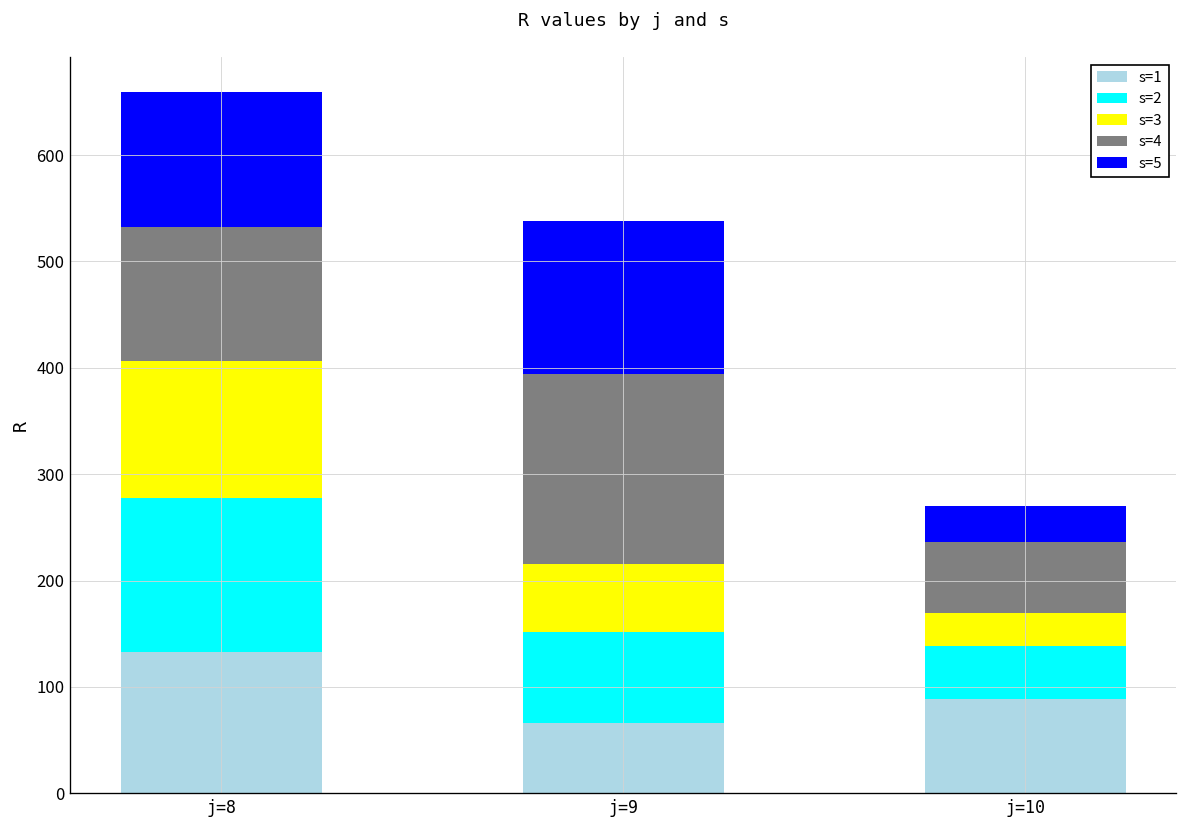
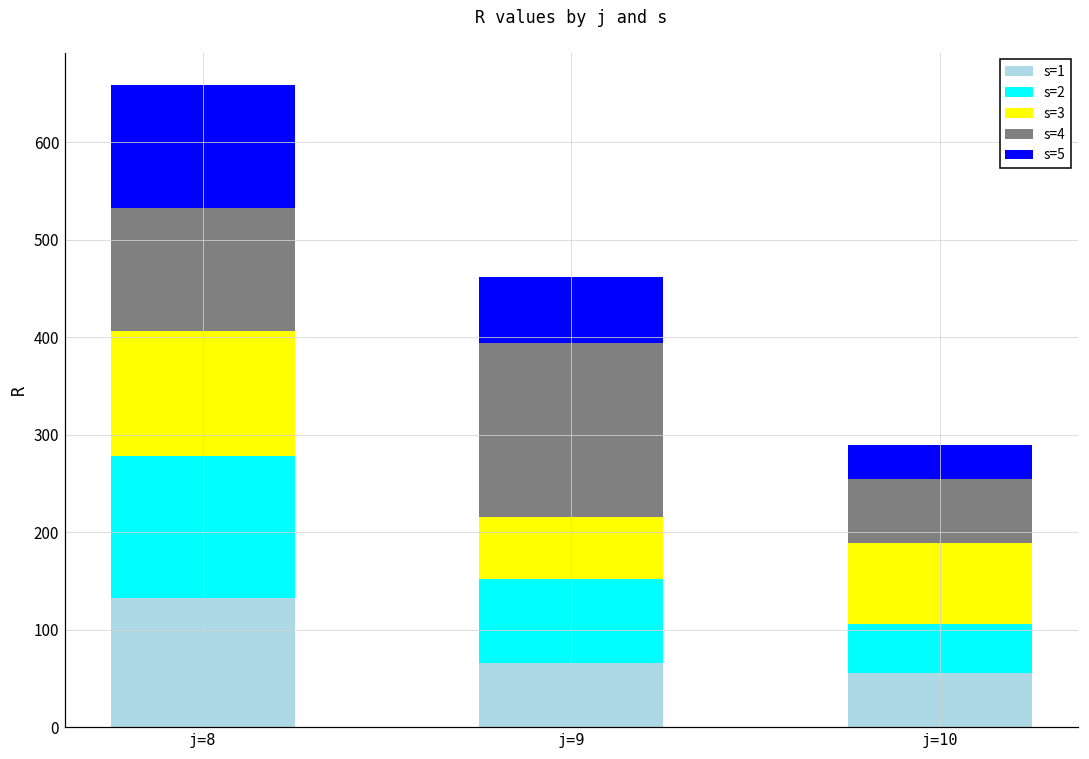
s=5, j=9: 140 -> 70
s=1, j=10: 90 -> 60
s=3, j=10: 30 -> 80
